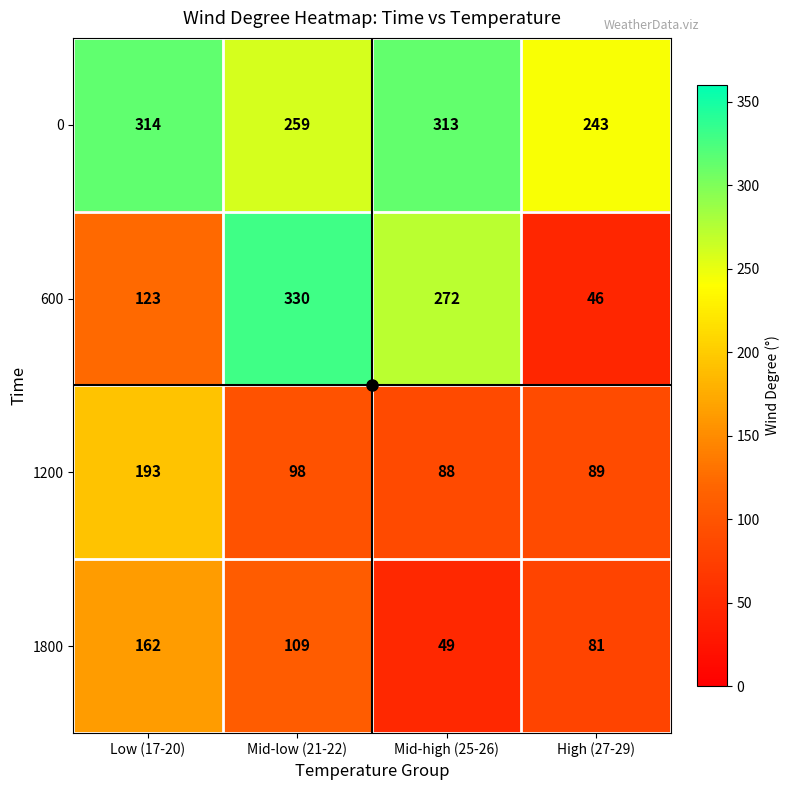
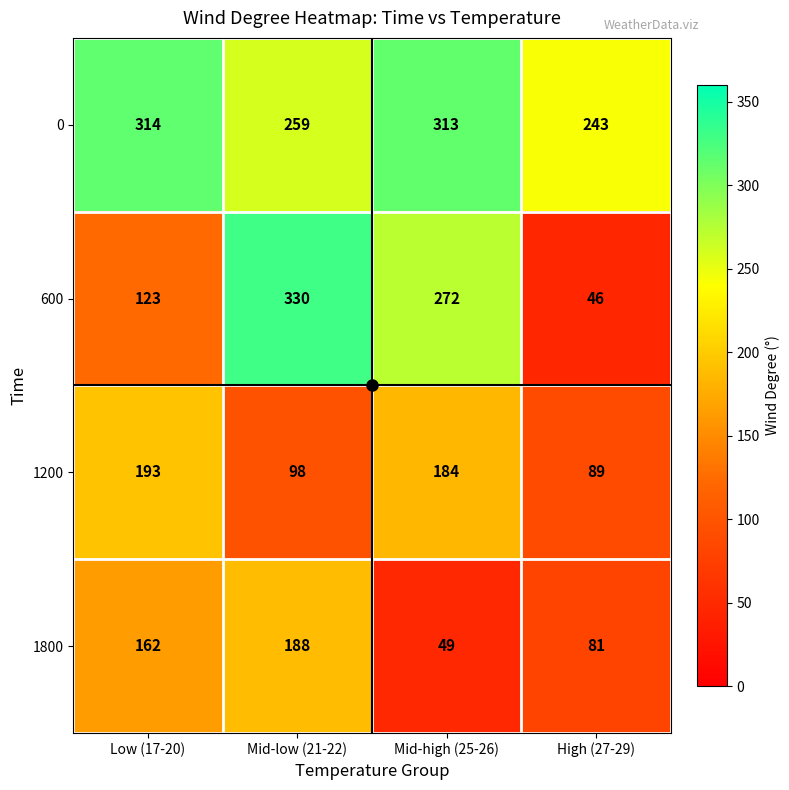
1200, Mid-high (25-26): 88 -> 184
1800, Mid-low (21-22): 109 -> 188
